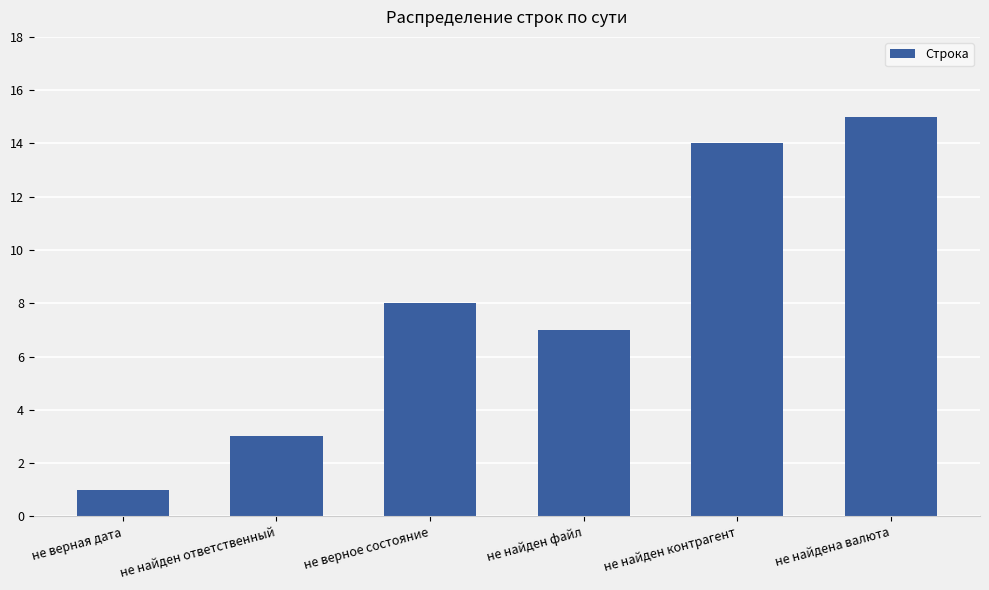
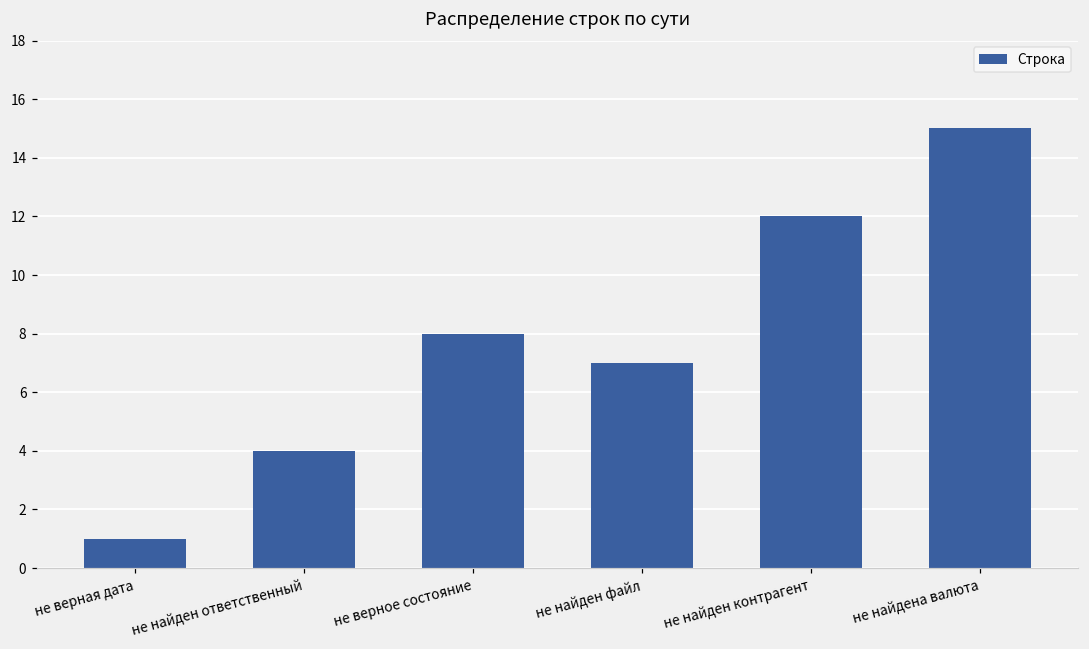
не найден ответственный: 3 -> 4
не найден контрагент: 14 -> 12
